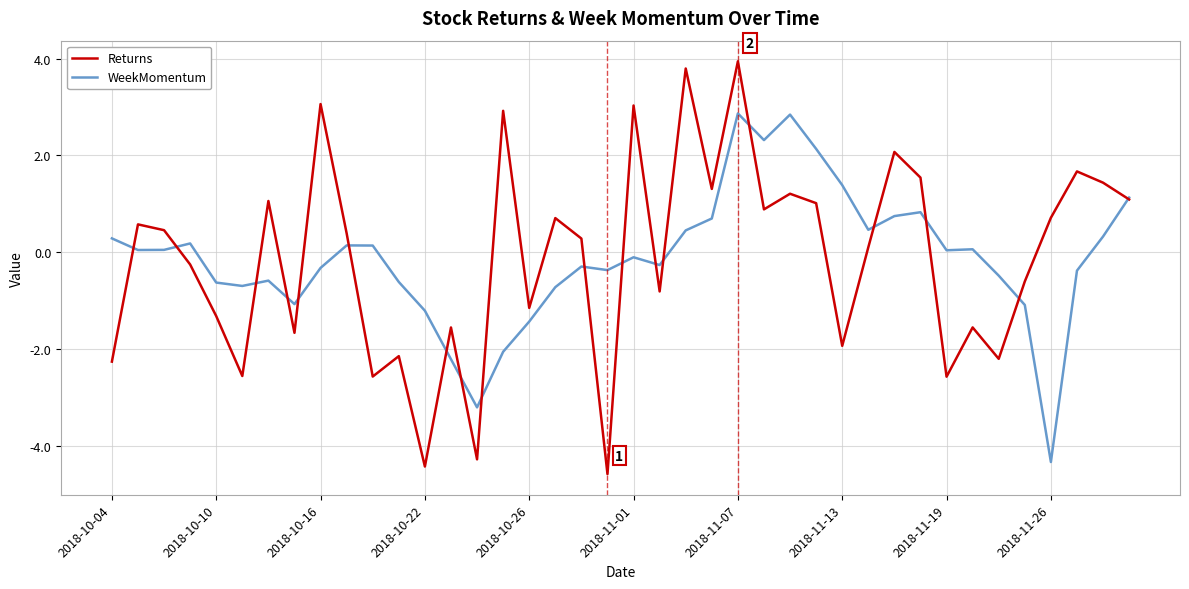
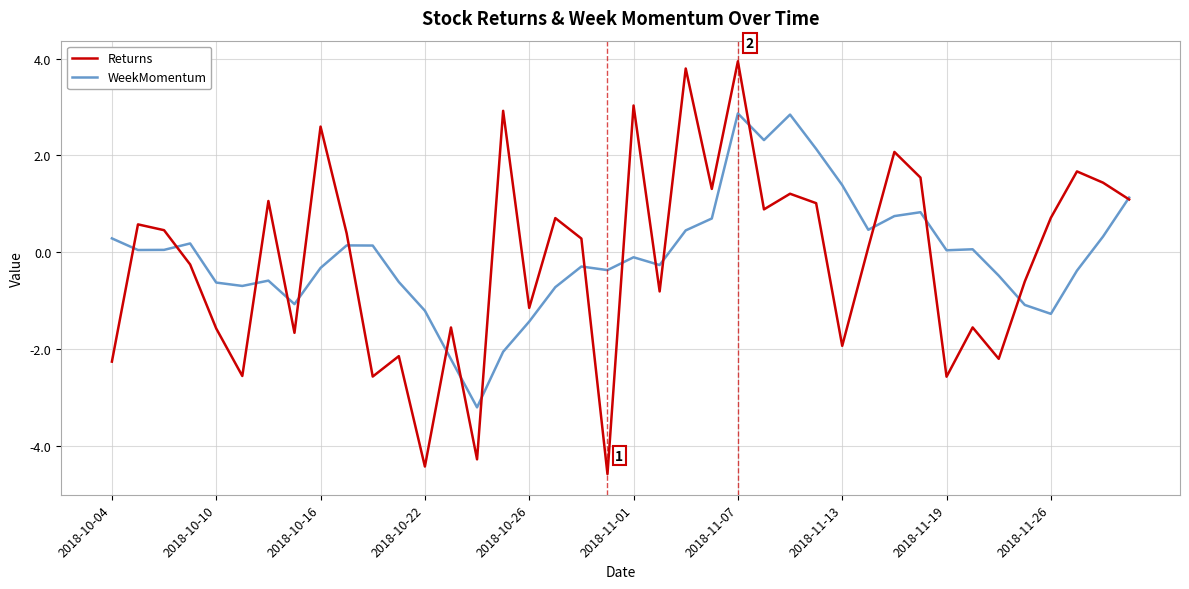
Returns, 2018-10-10: -1.3 -> -1.6
Returns, 2018-10-16: 3.1 -> 2.6
WeekMomentum, 2018-11-26: -4.3 -> -1.3
